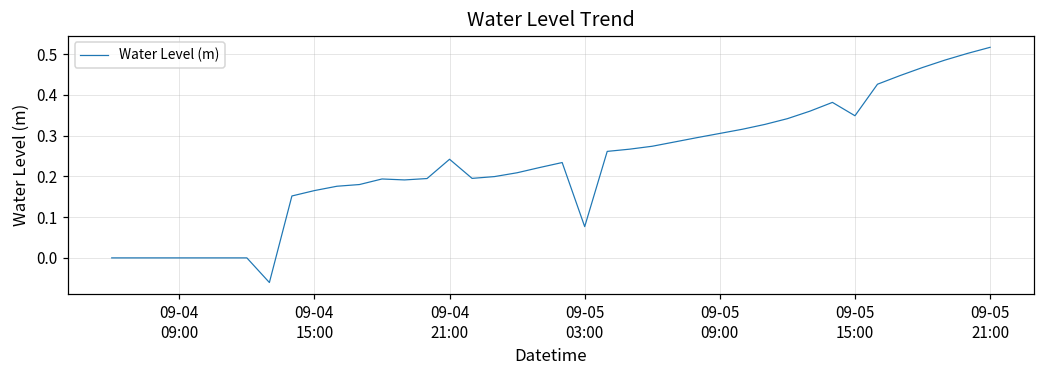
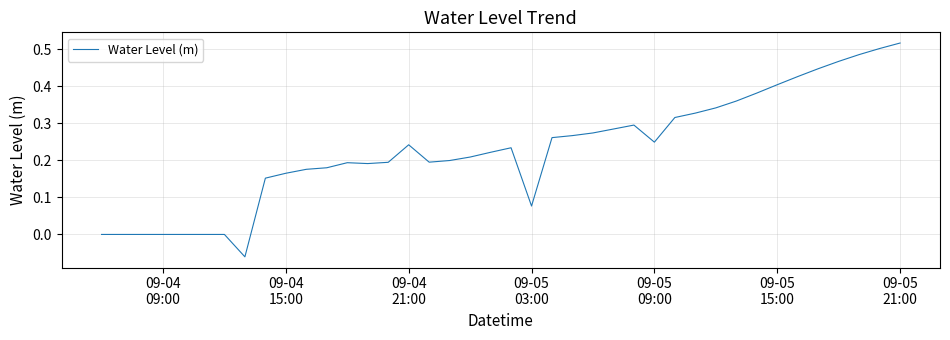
09-05 09:00: 0.31 -> 0.25
09-05 15:00: 0.35 -> 0.40
